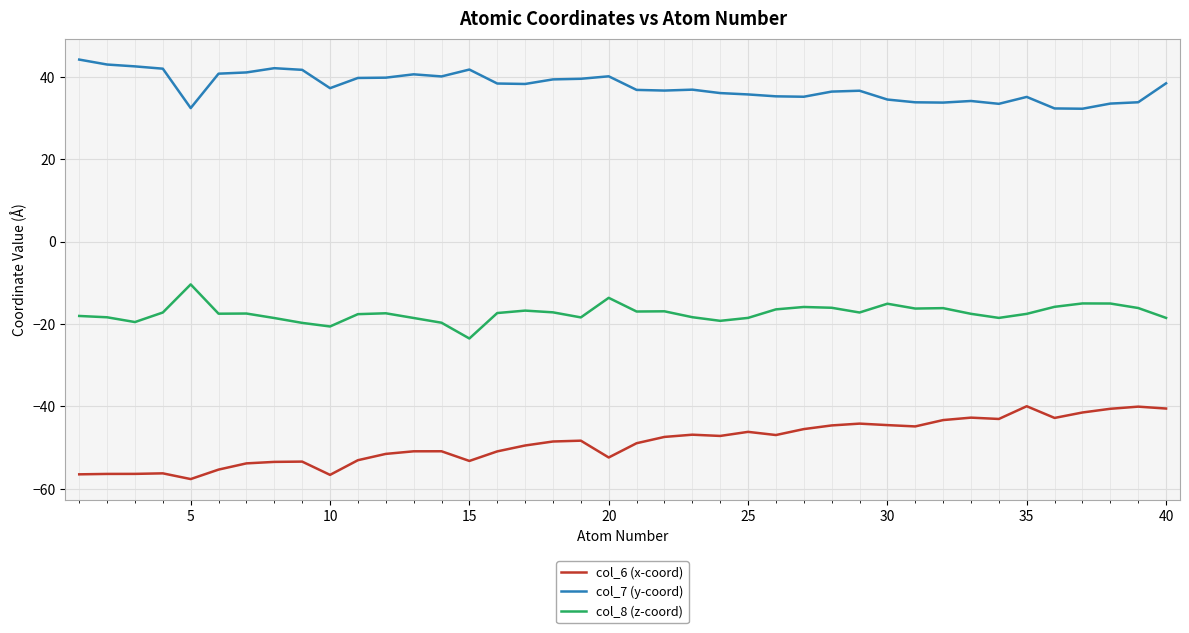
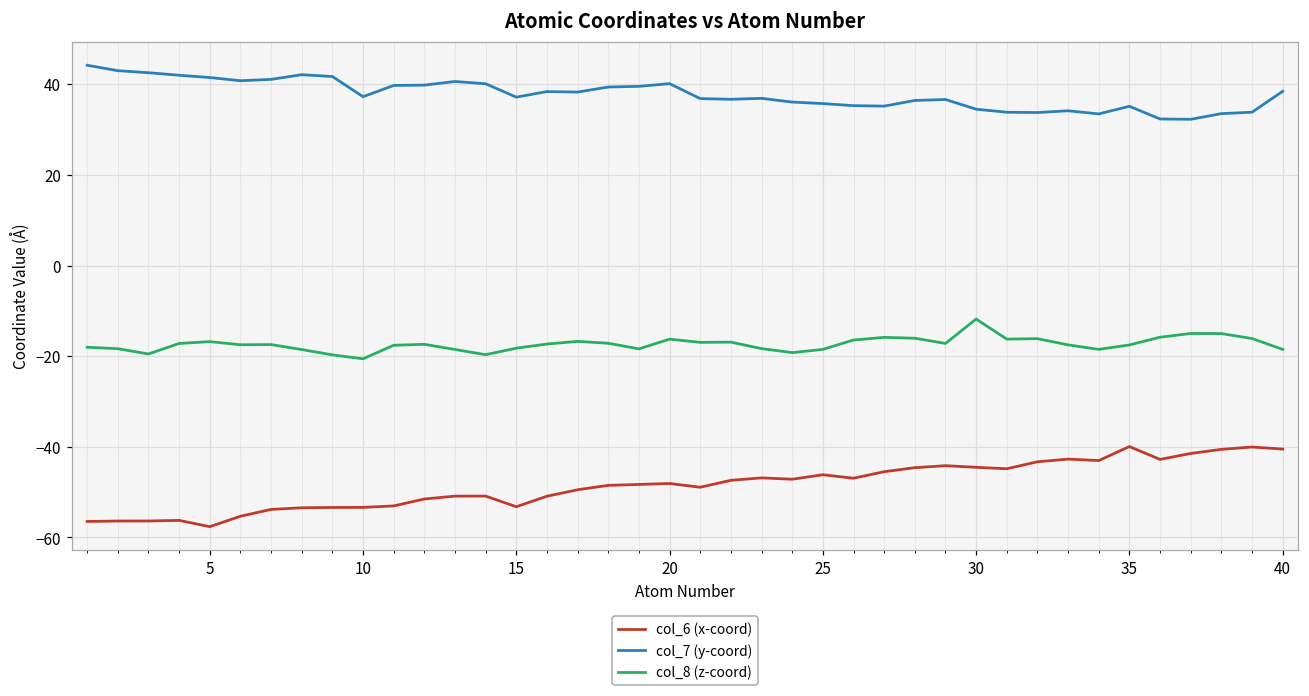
col_7 (y-coord), 5: 32 -> 41
col_8 (z-coord), 5: -10 -> -17
col_6 (x-coord), 10: -57 -> -53
col_7 (y-coord), 15: 42 -> 37
col_8 (z-coord), 15: -24 -> -18
col_6 (x-coord), 20: -52 -> -48
col_8 (z-coord), 20: -14 -> -16
col_8 (z-coord), 30: -15 -> -12
